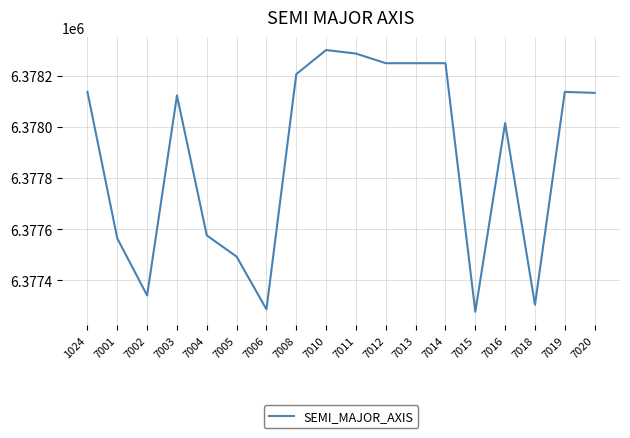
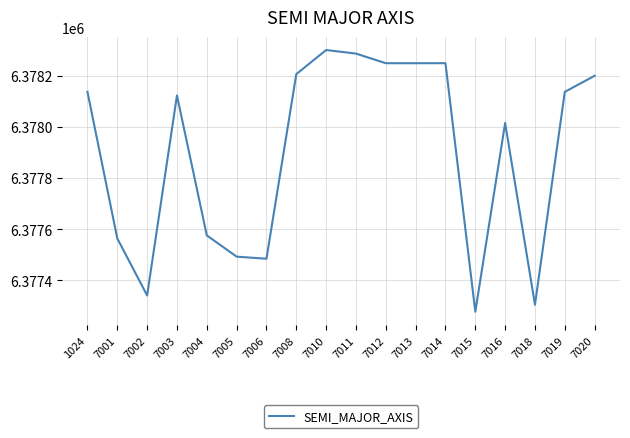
7006: 6377290 -> 6377480
7020: 6378130 -> 6378200
